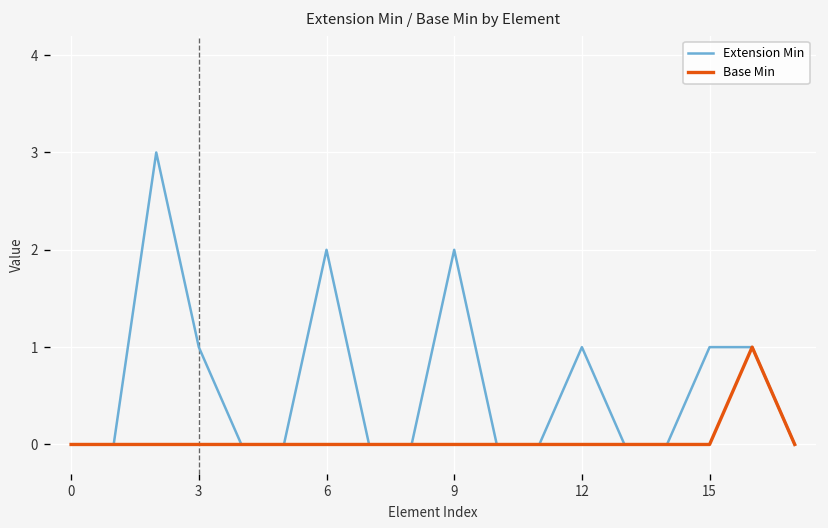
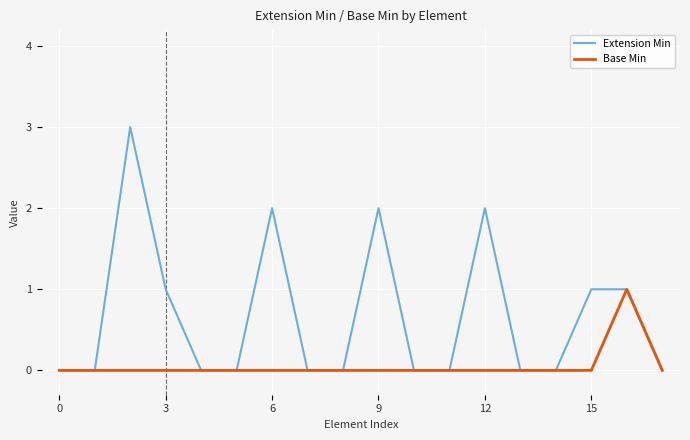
Extension Min, 12: 1 -> 2
